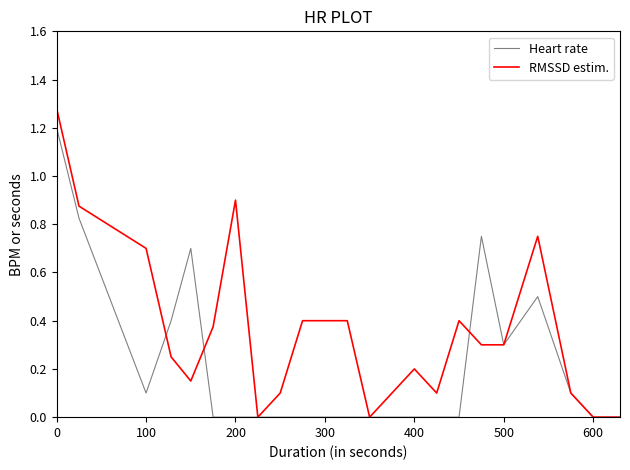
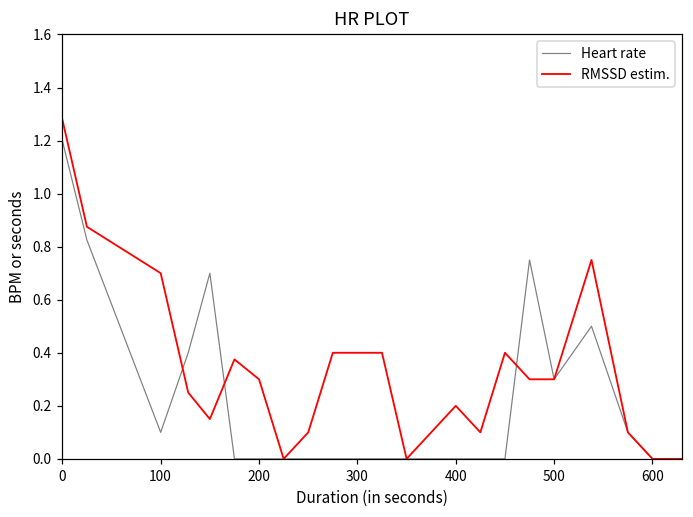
RMSSD estim., 200: 0.9 -> 0.3
